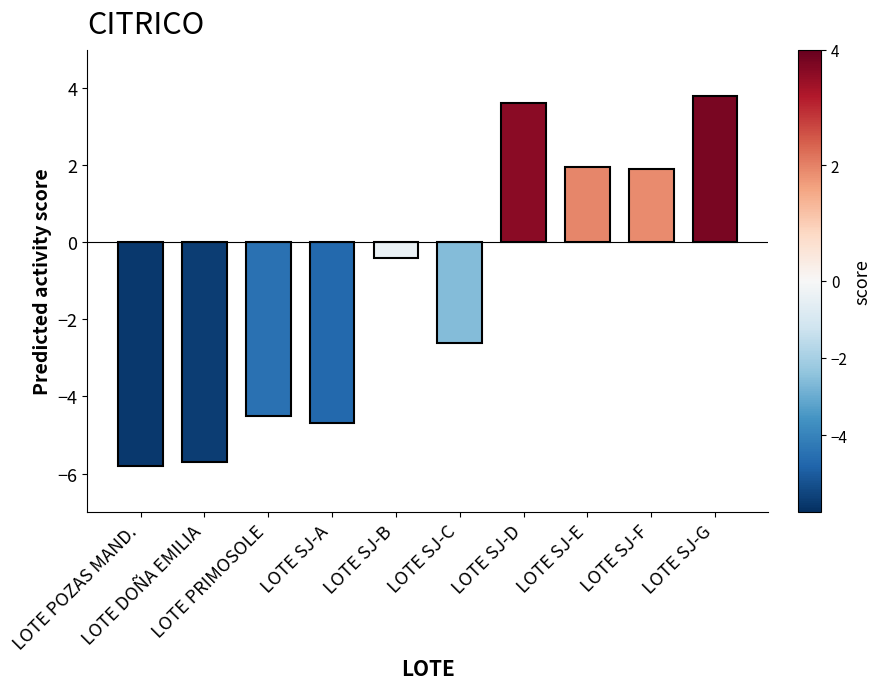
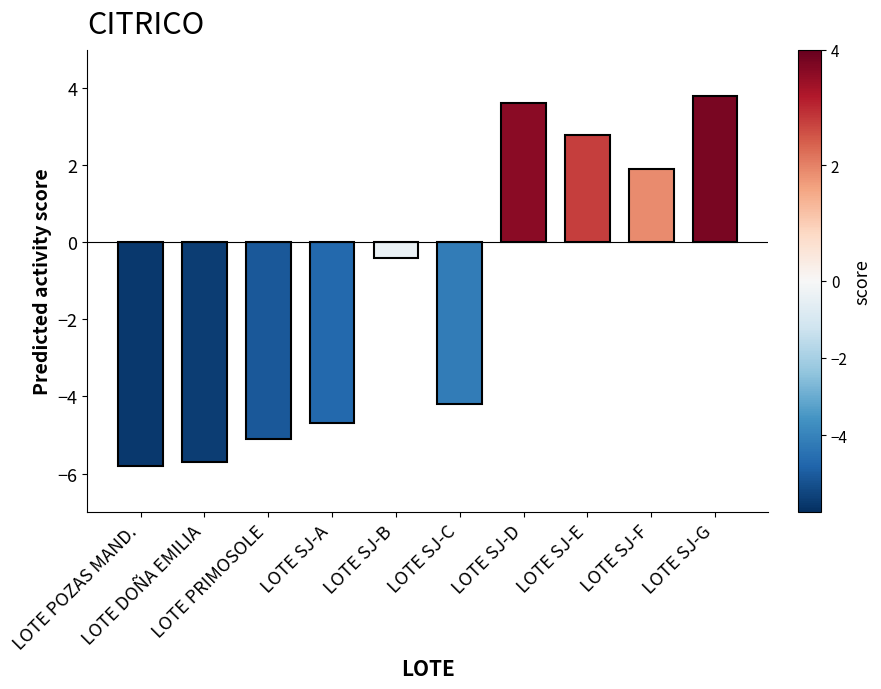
LOTE PRIMOSOLE: -4.5 -> -5.1
LOTE SJ-C: -2.6 -> -4.2
LOTE SJ-E: 2.0 -> 2.8
